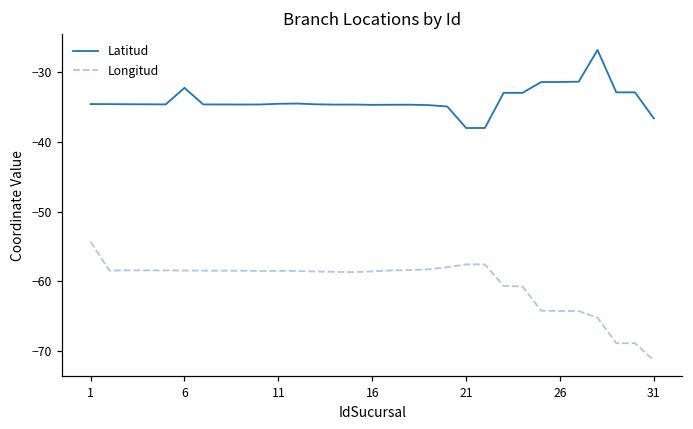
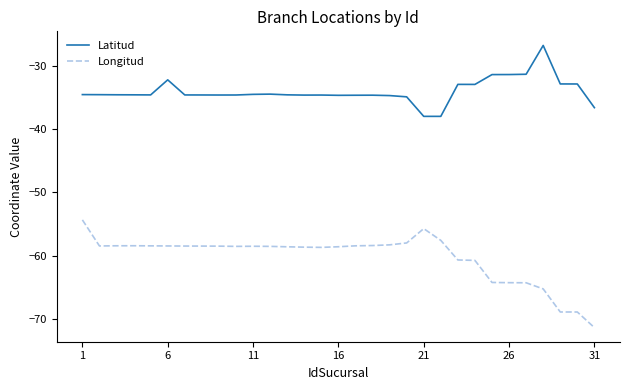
Longitud, 21: -58 -> -56
